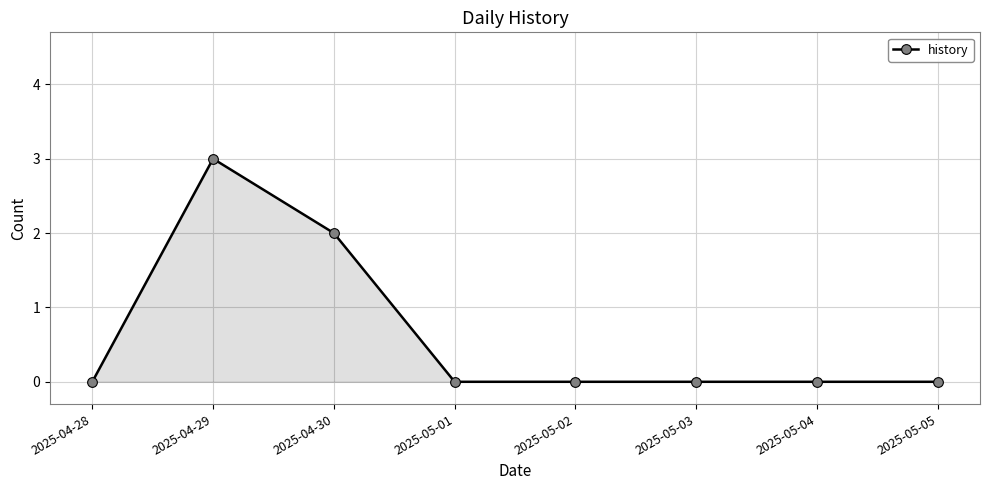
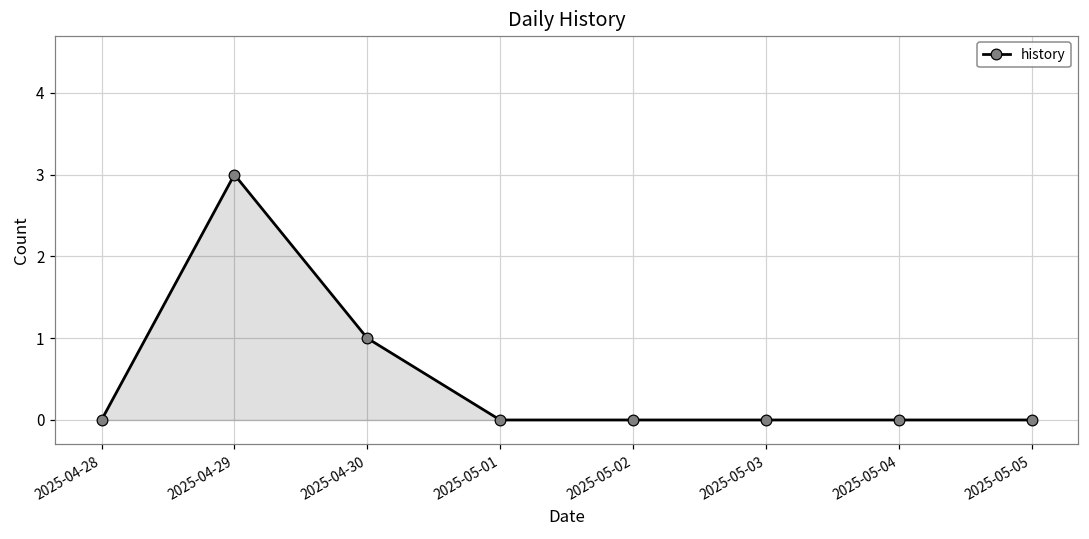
2025-04-30: 2 -> 1
